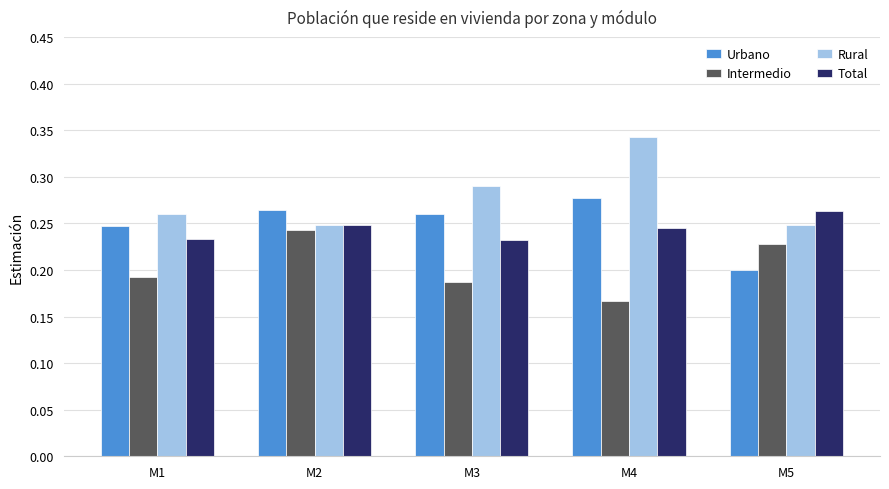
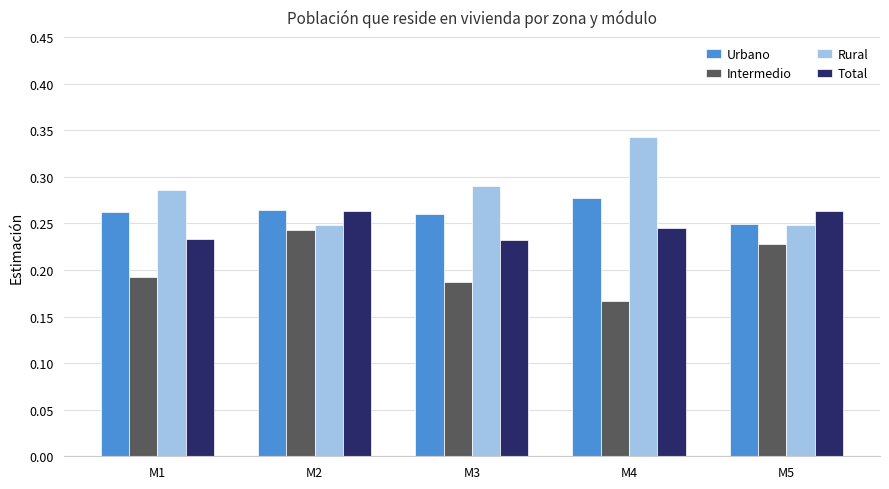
Urbano, M1: 0.25 -> 0.26
Rural, M1: 0.26 -> 0.29
Total, M2: 0.25 -> 0.26
Urbano, M5: 0.20 -> 0.25
